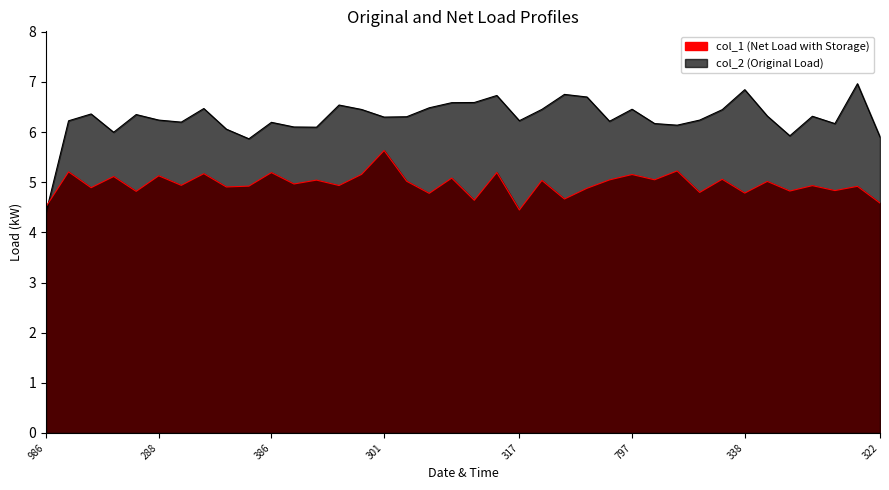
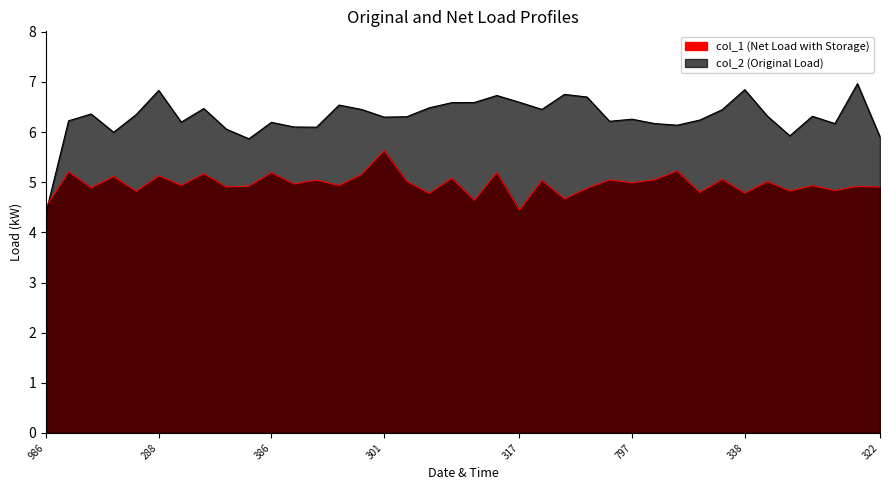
col_2 (Original Load), 288: 6.2 -> 6.8
col_2 (Original Load), 317: 6.2 -> 6.6
col_1 (Net Load with Storage), 797: 5.2 -> 5.0
col_2 (Original Load), 797: 6.5 -> 6.3
col_1 (Net Load with Storage), 322: 4.6 -> 4.9
